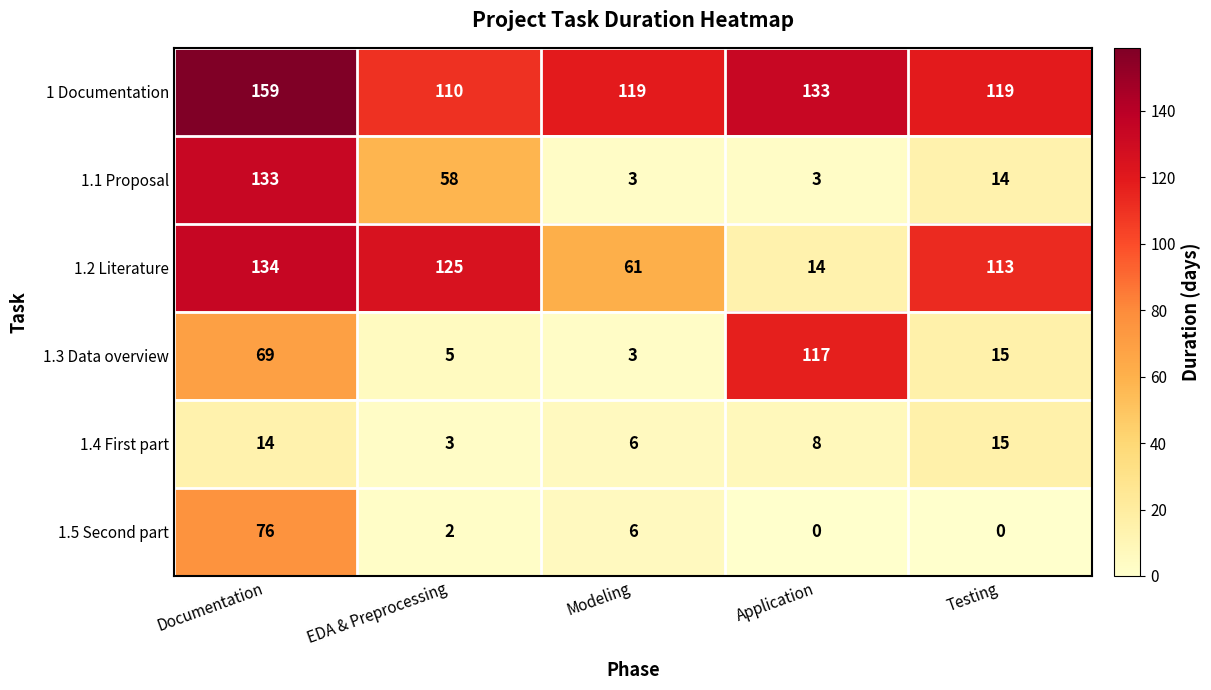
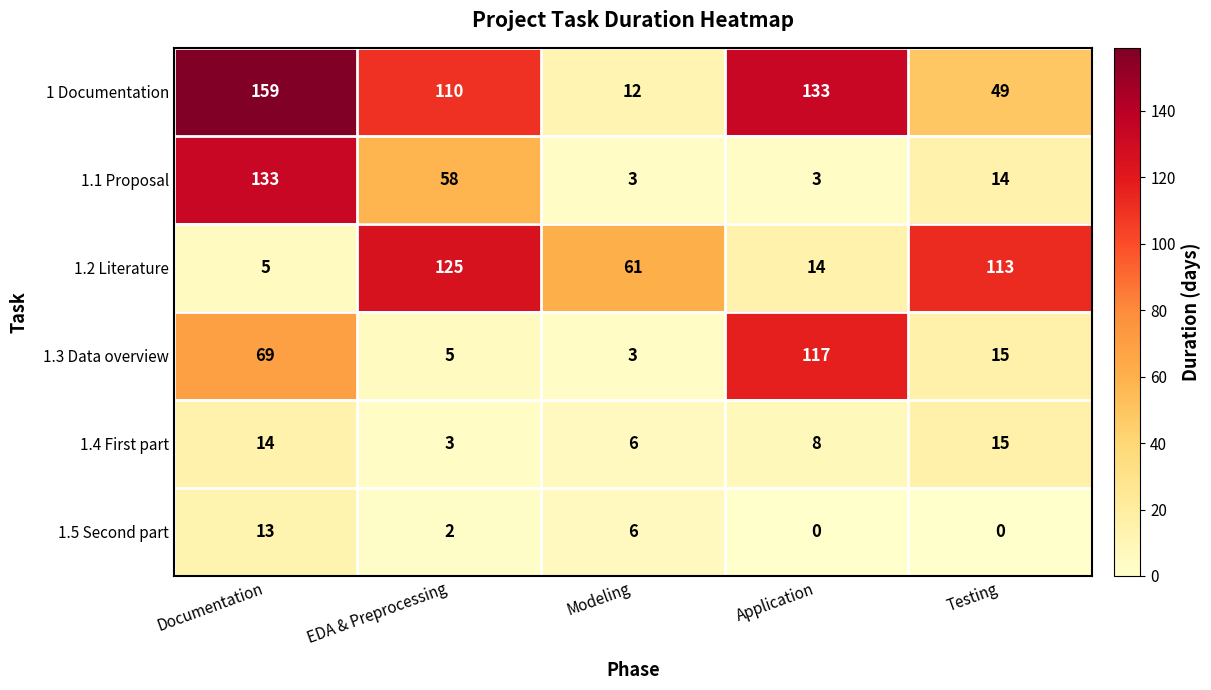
1 Documentation, Modeling: 119 -> 12
1 Documentation, Testing: 119 -> 49
1.2 Literature, Documentation: 134 -> 5
1.5 Second part, Documentation: 76 -> 13
